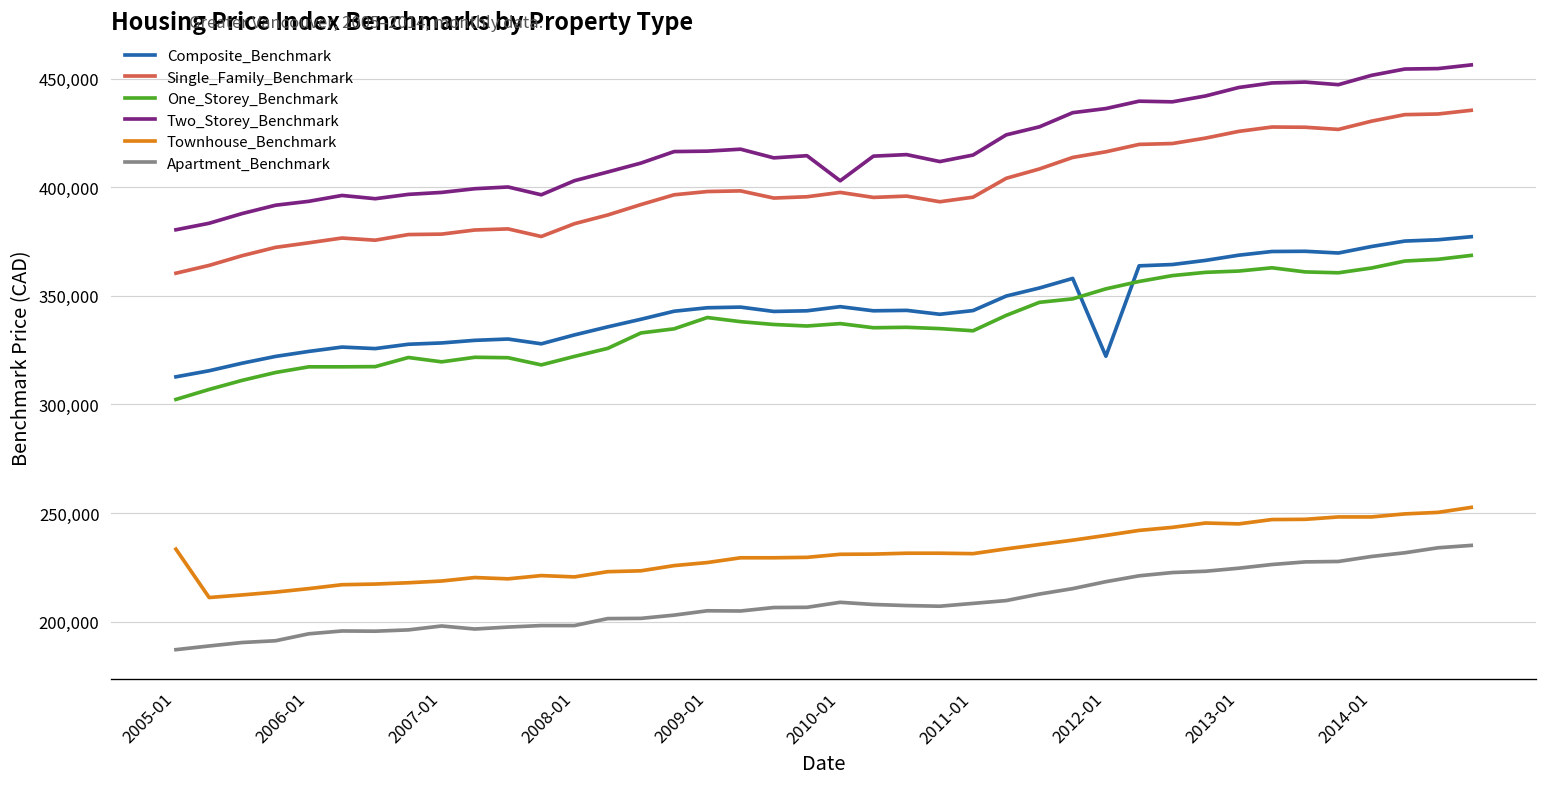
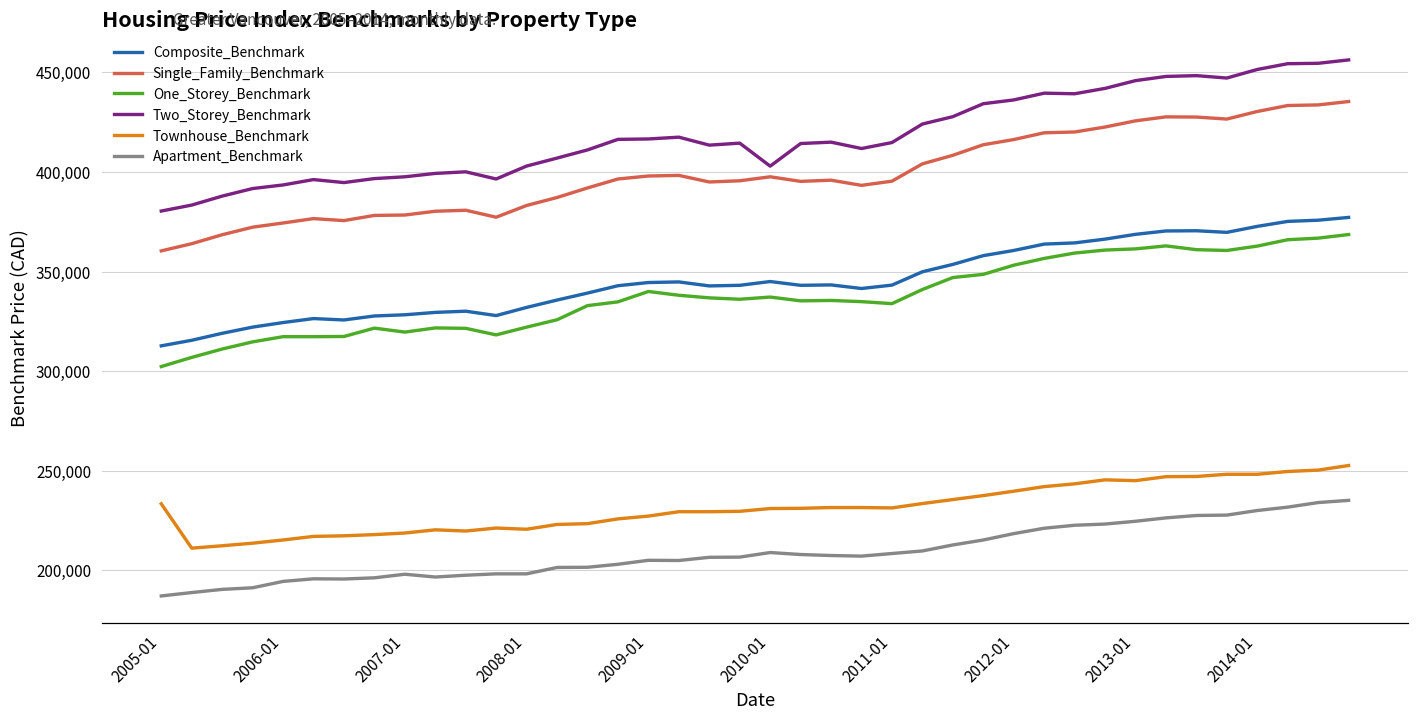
Composite_Benchmark, 2012-01: 322,000 -> 361,000
